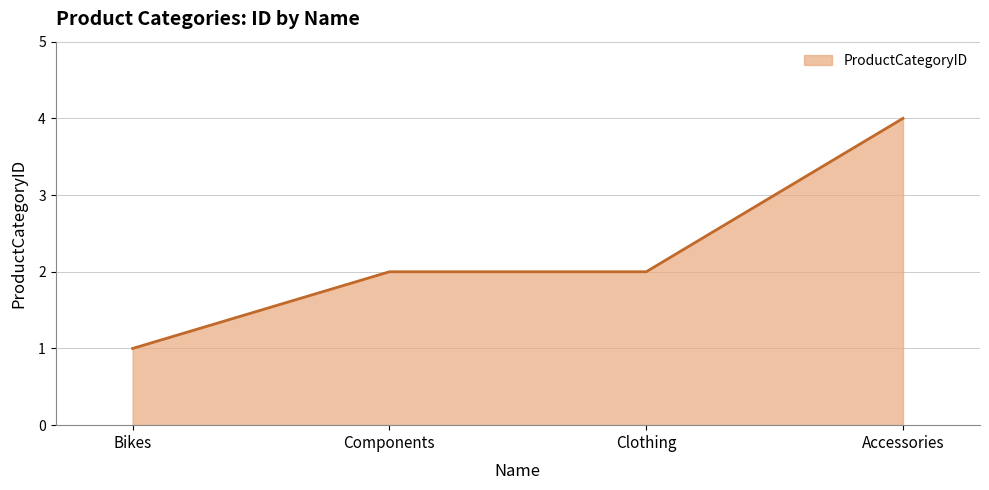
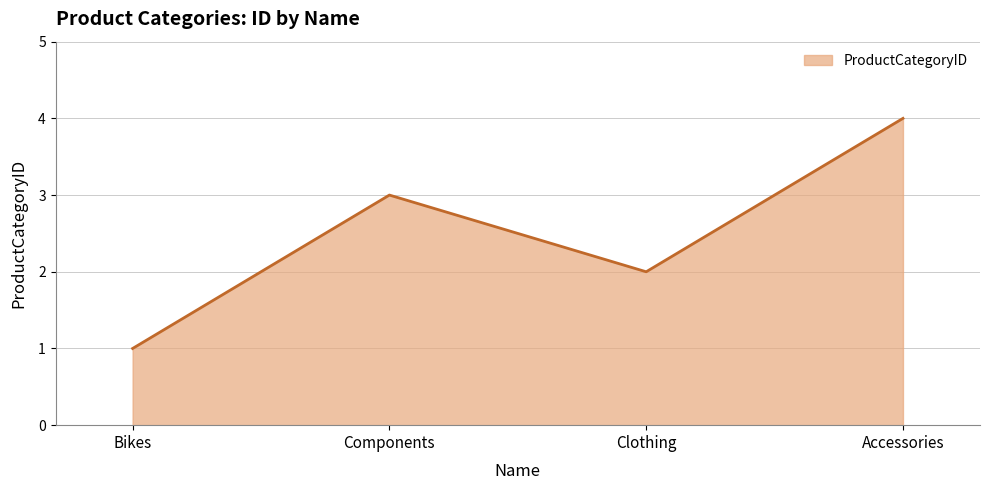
Components: 2 -> 3
